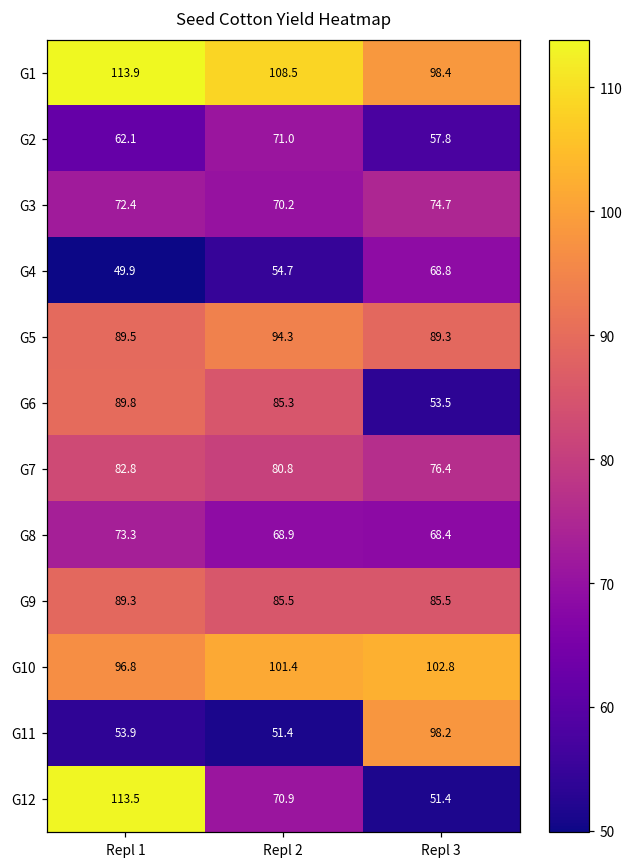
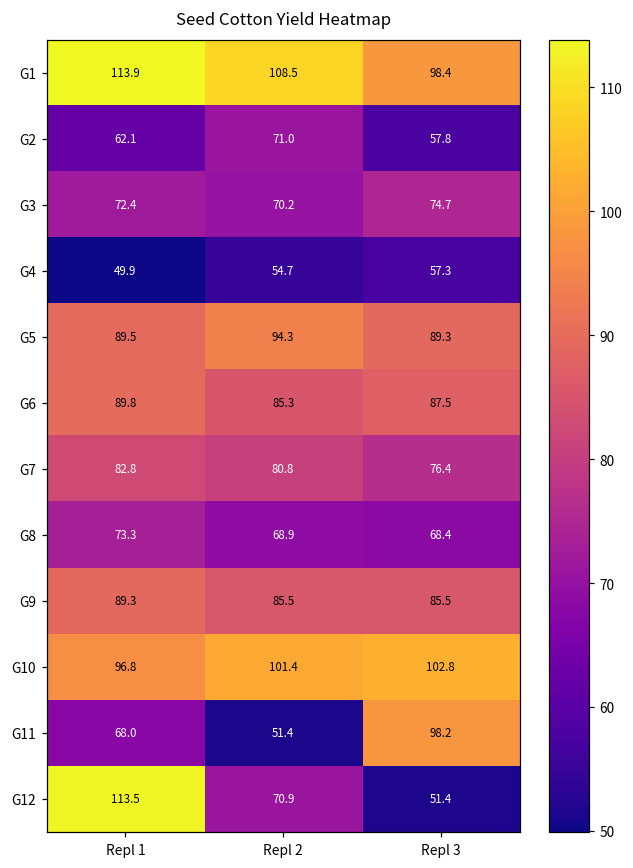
G4, Repl 3: 68.8 -> 57.3
G6, Repl 3: 53.5 -> 87.5
G11, Repl 1: 53.9 -> 68.0
